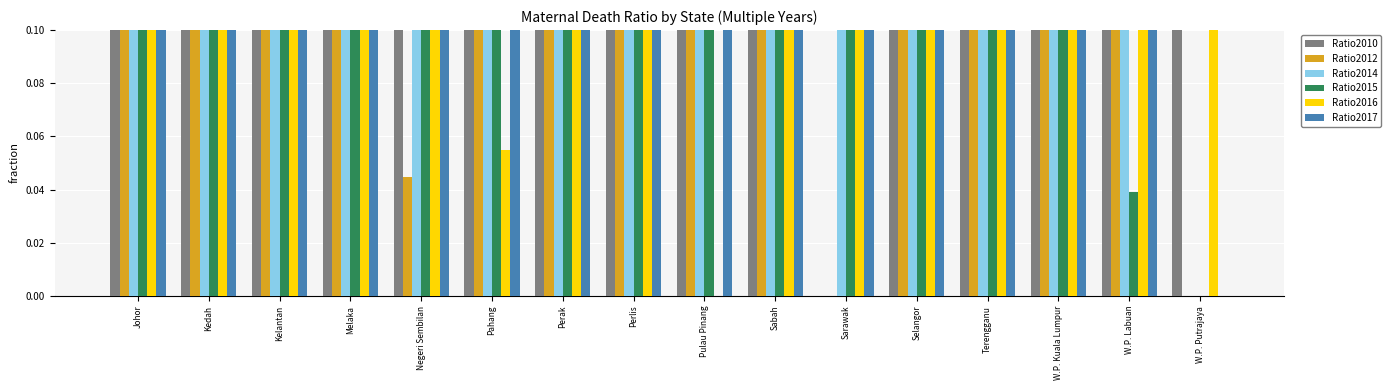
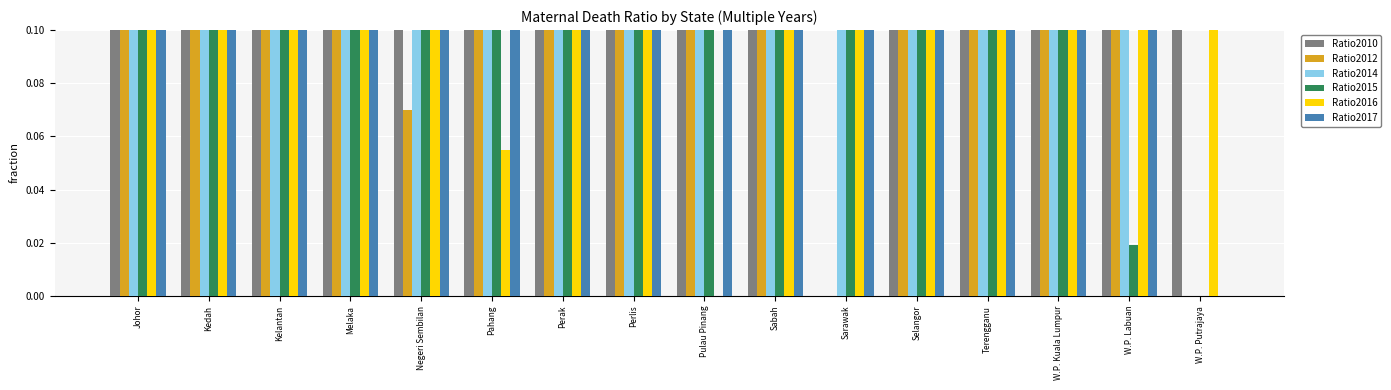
Ratio2012, Negeri Sembilan: 0.045 -> 0.070
Ratio2015, W.P. Labuan: 0.039 -> 0.019
